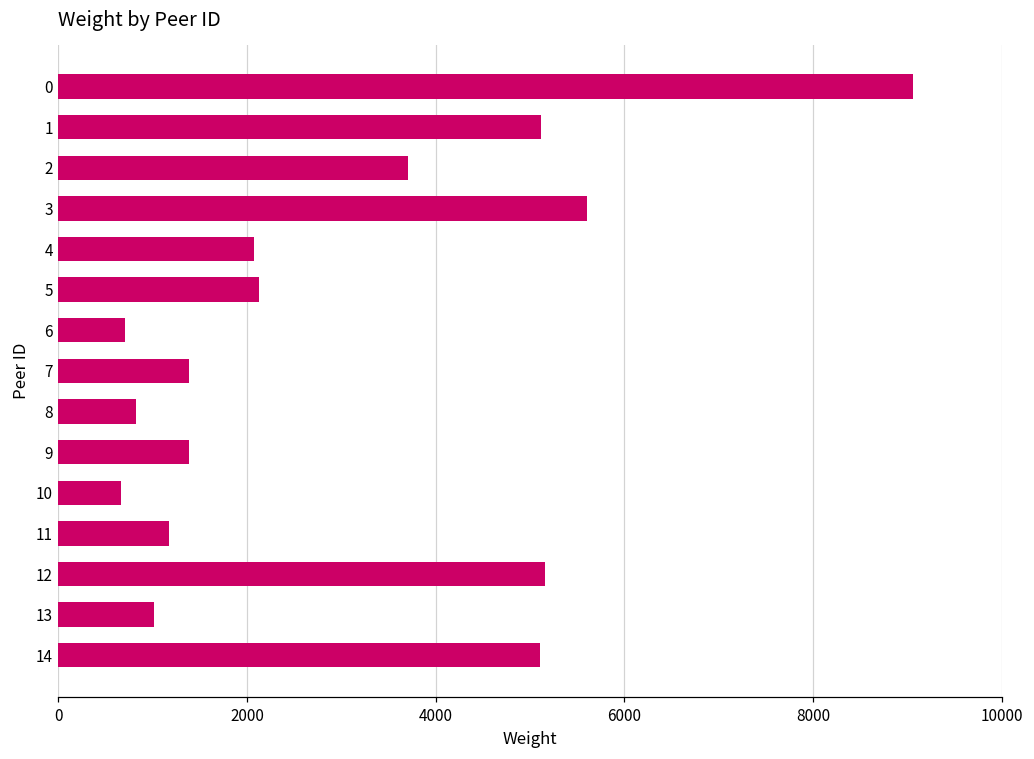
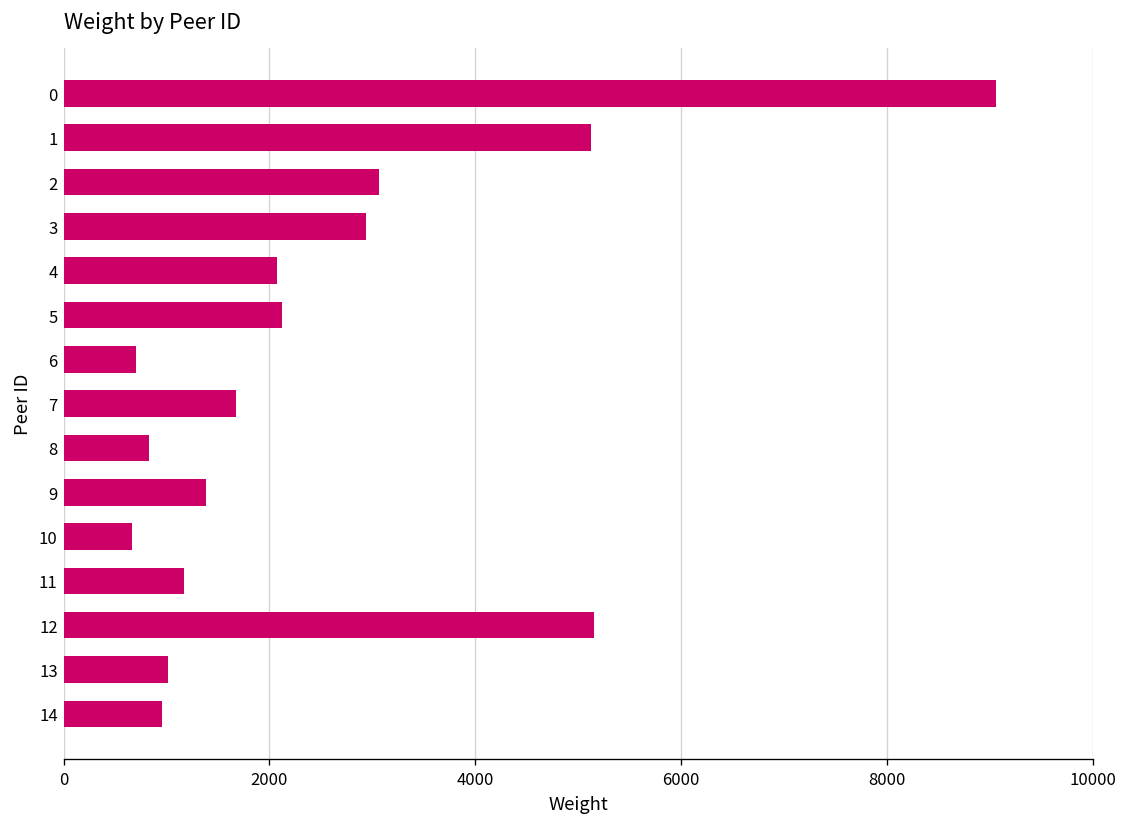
2: 3700 -> 3100
3: 5600 -> 2900
7: 1400 -> 1700
14: 5100 -> 1000
